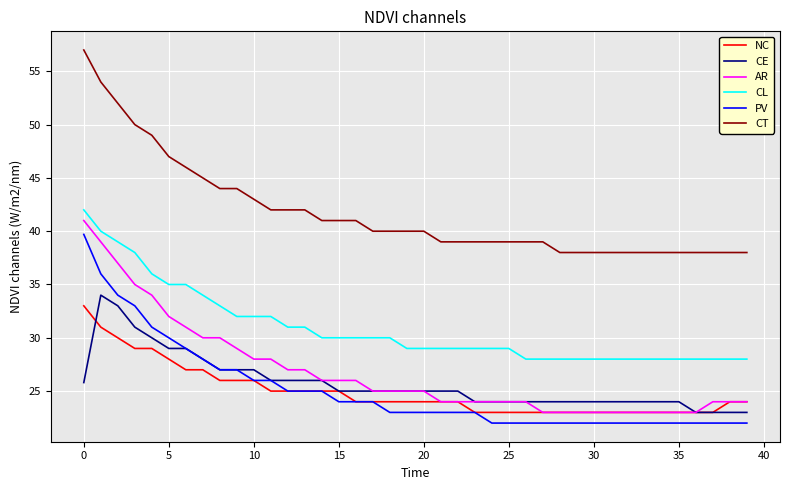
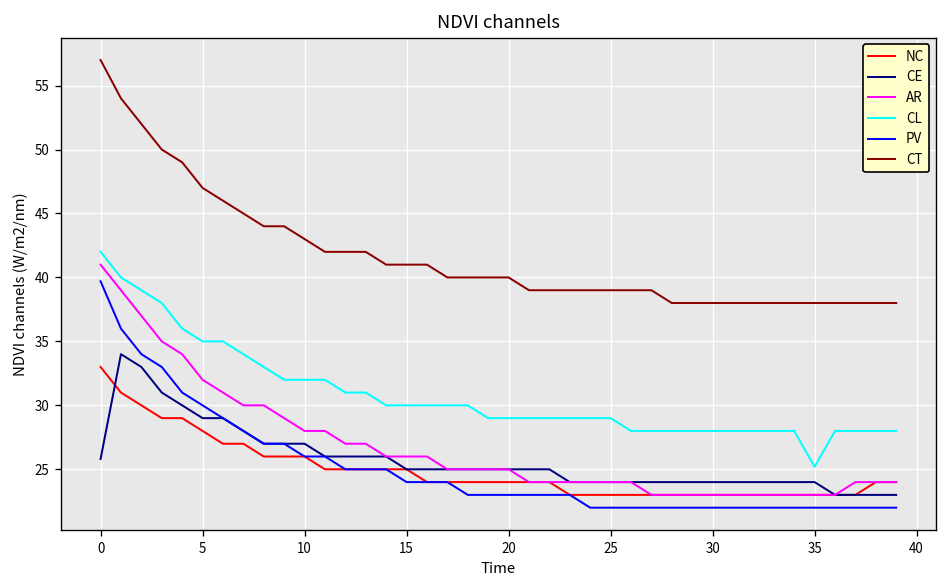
CL, 35: 28.0 -> 25.2
